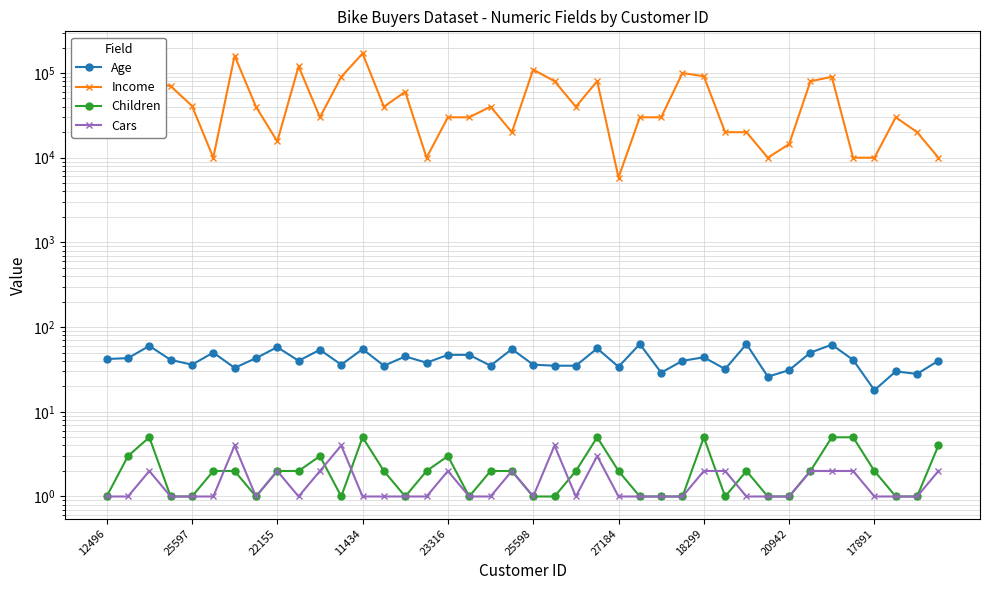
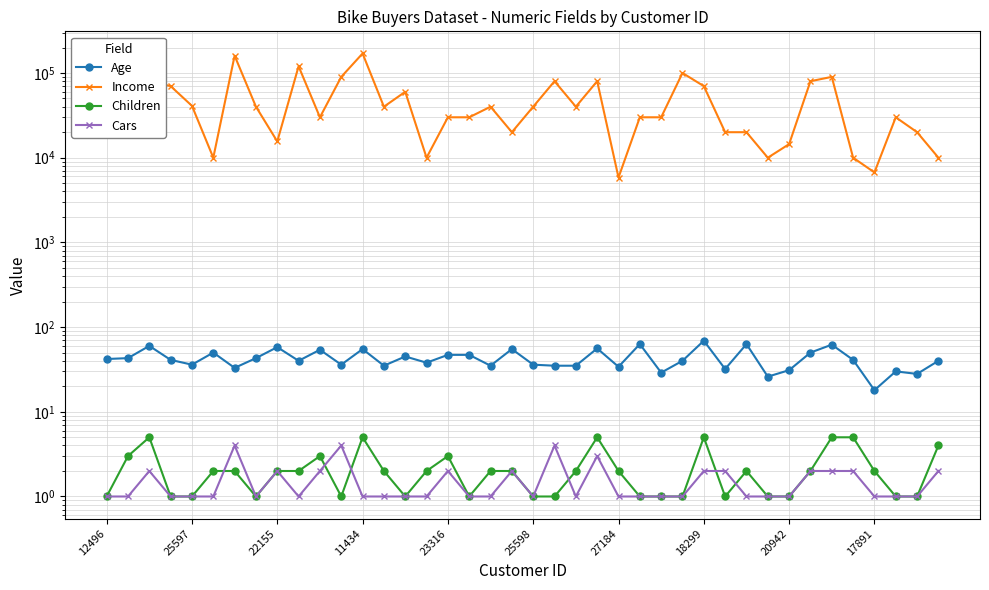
Income, 25598: 110000 -> 40000
Age, 18299: 40 -> 70
Income, 18299: 90000 -> 70000
Income, 17891: 10000 -> 7000
